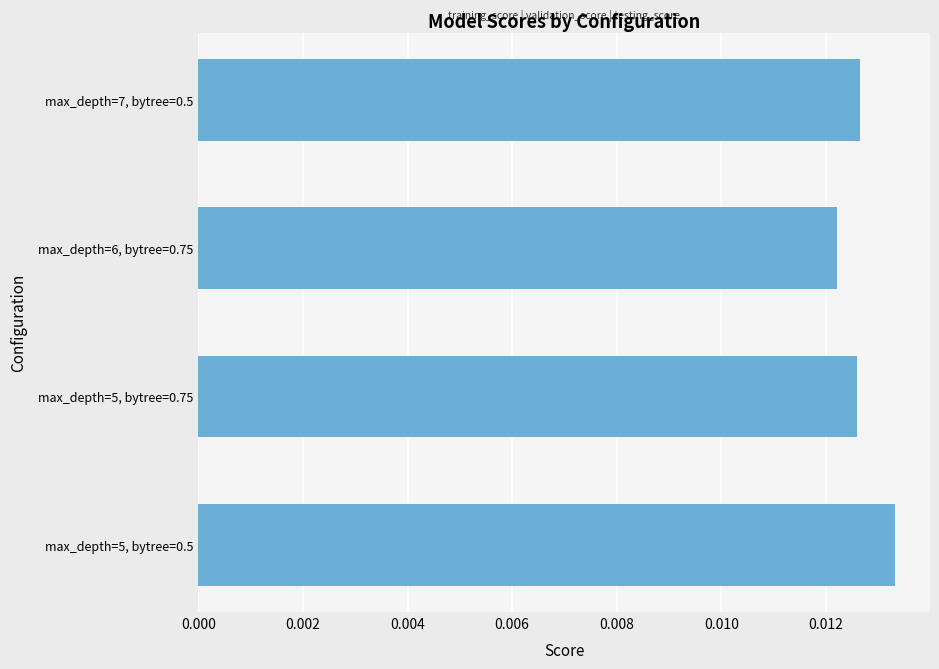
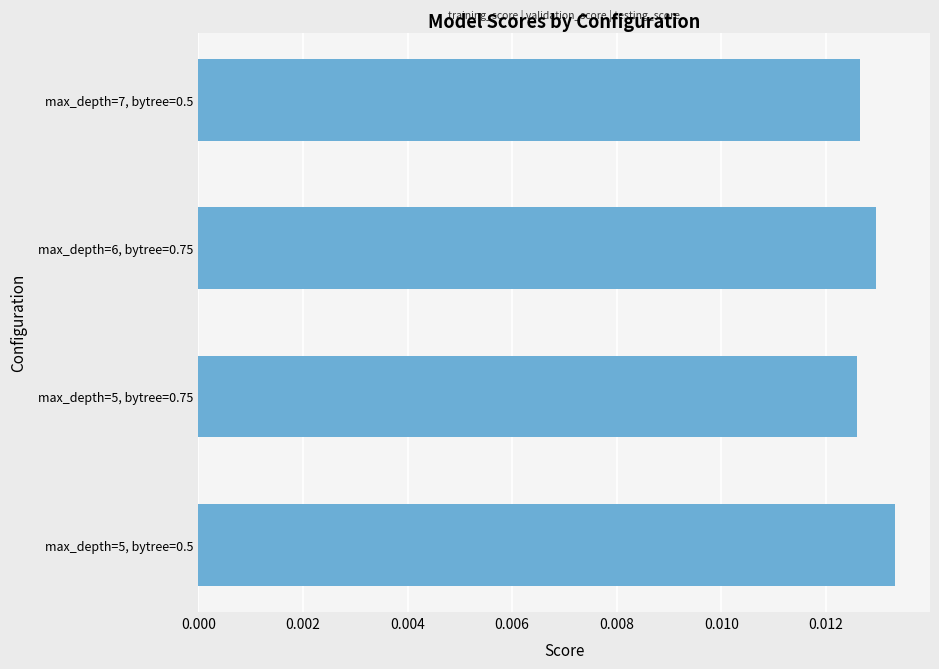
max_depth=6, bytree=0.75: 0.0122 -> 0.0130
